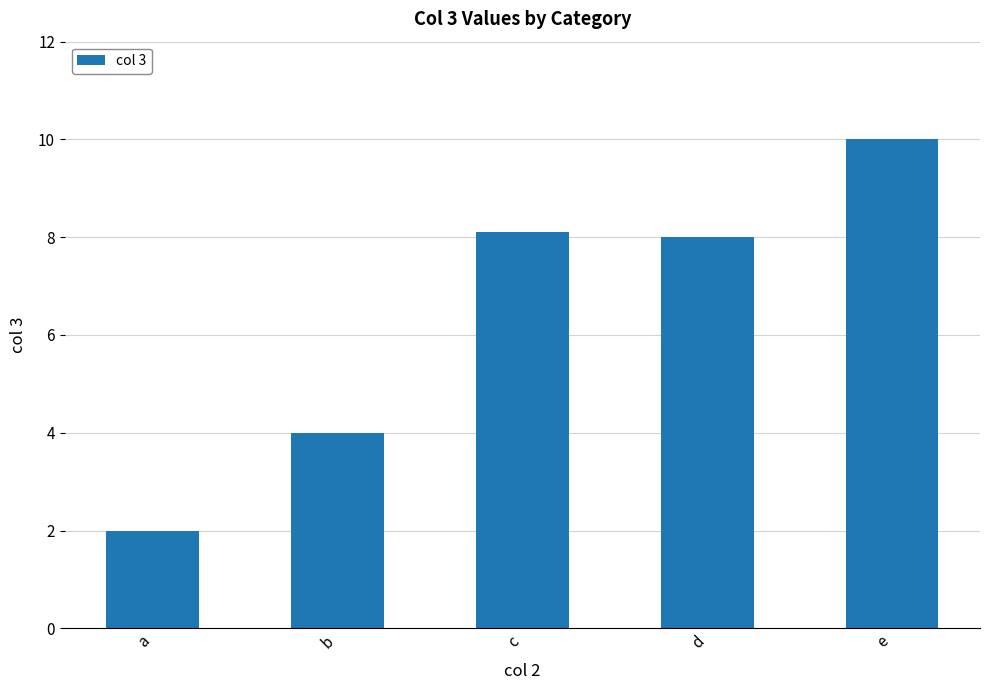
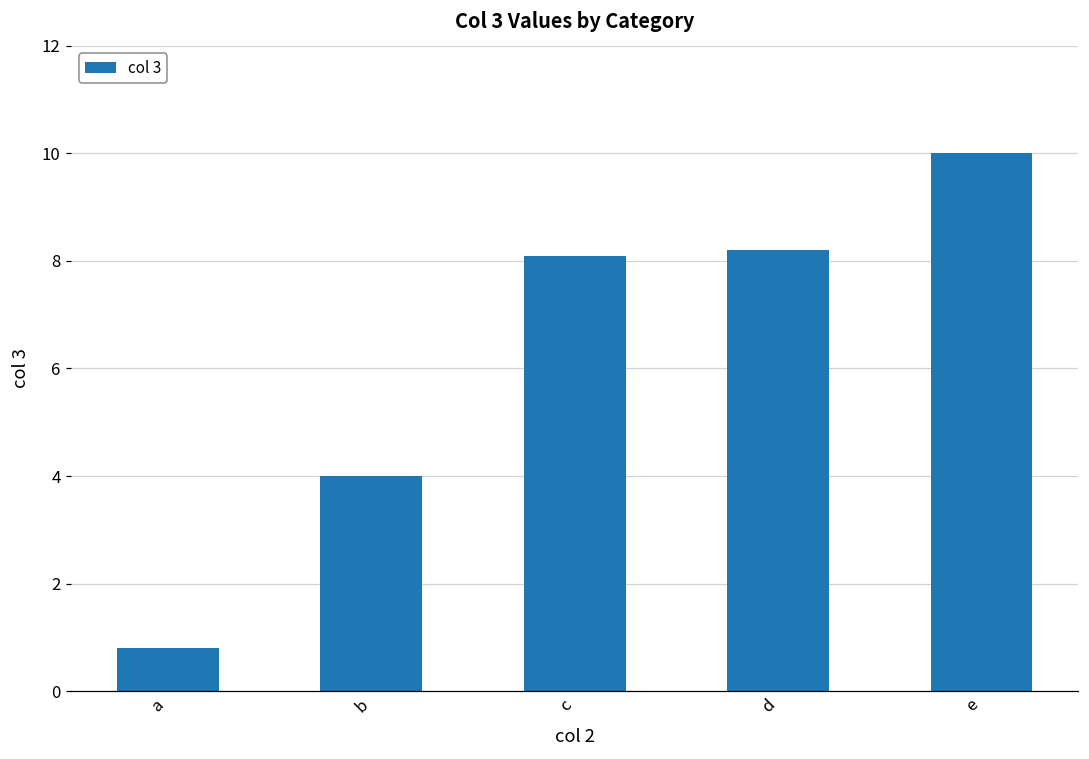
a: 2.0 -> 0.8
d: 8.0 -> 8.2
